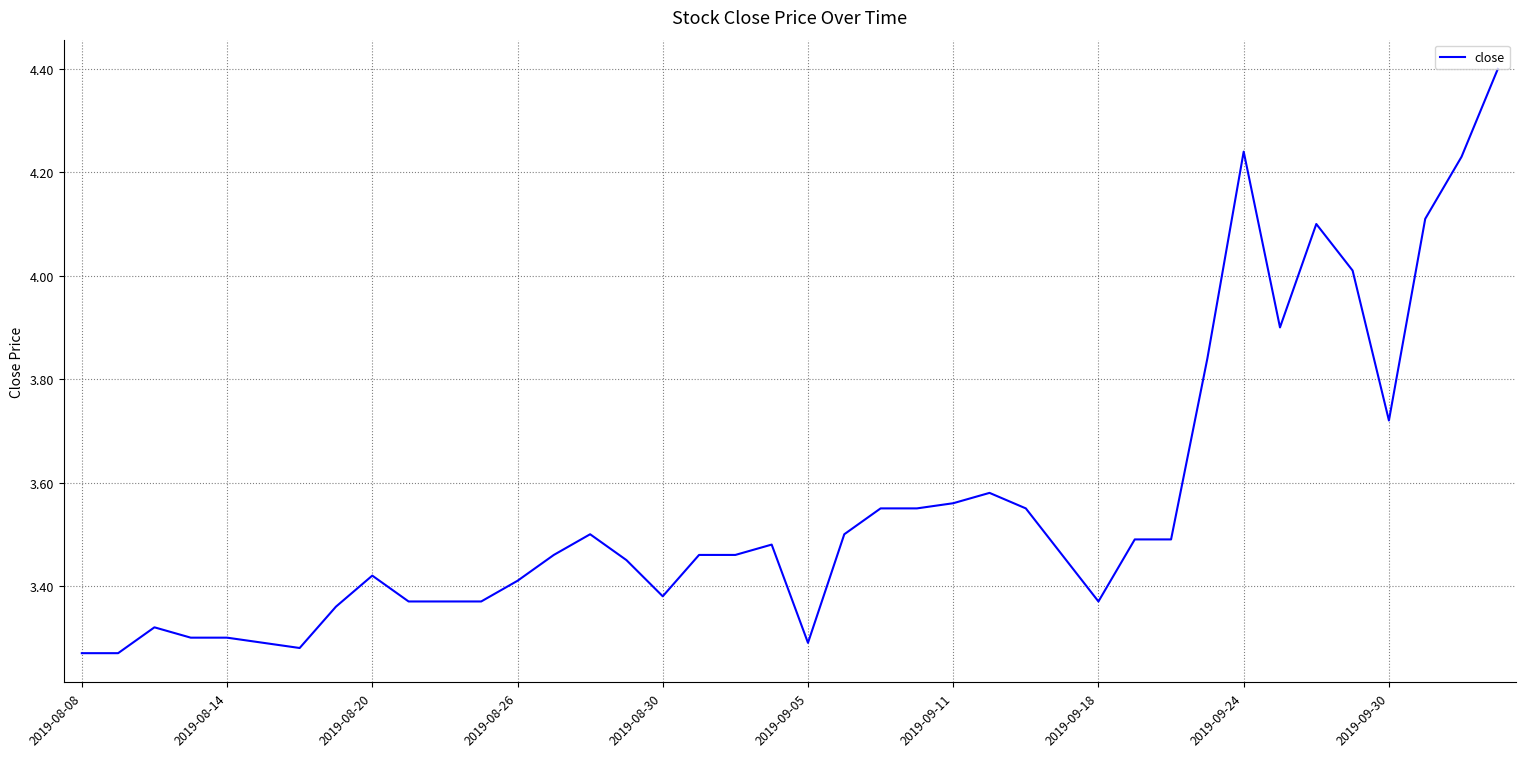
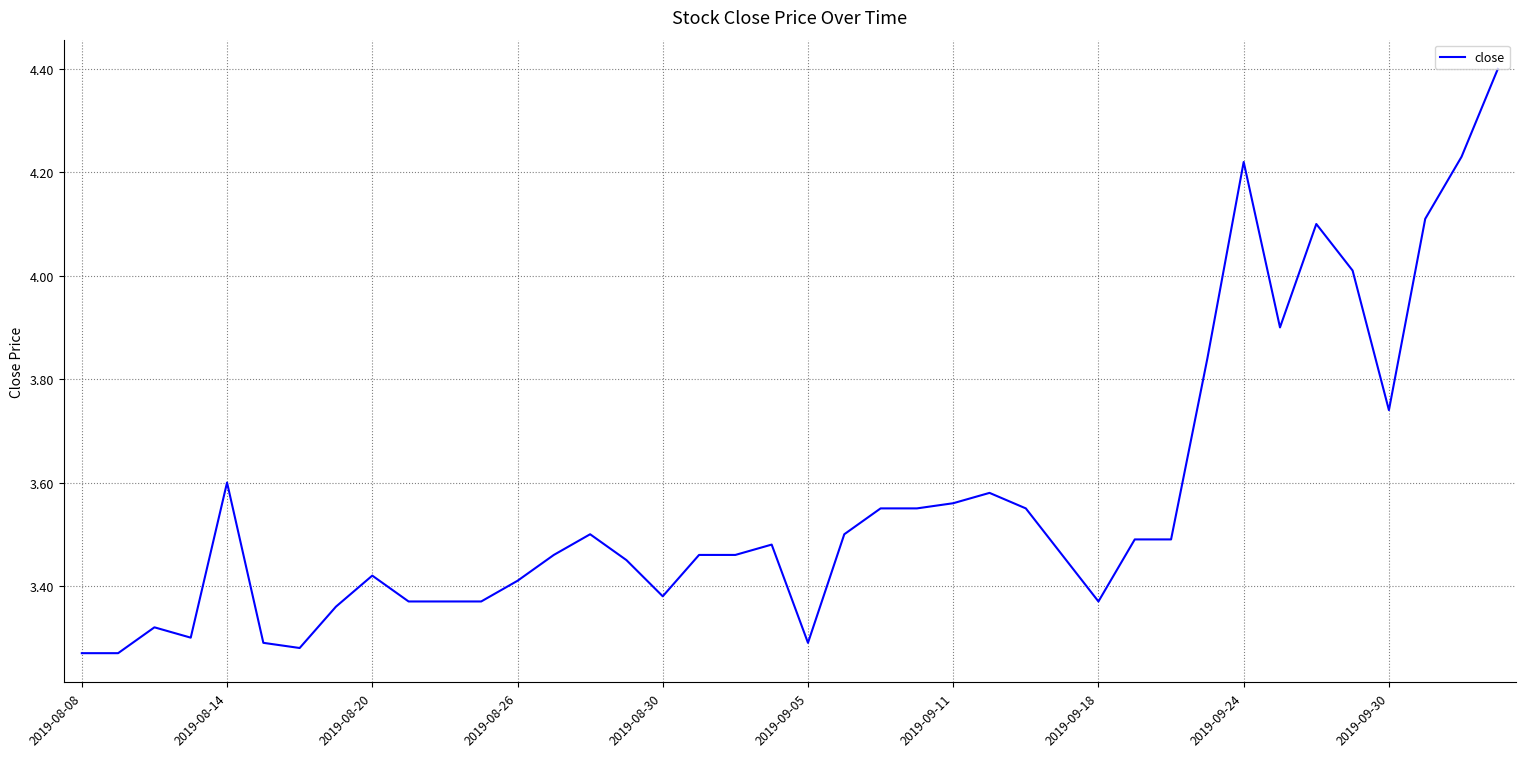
2019-08-14: 3.3 -> 3.6
2019-09-24: 4.24 -> 4.22
2019-09-30: 3.72 -> 3.74
